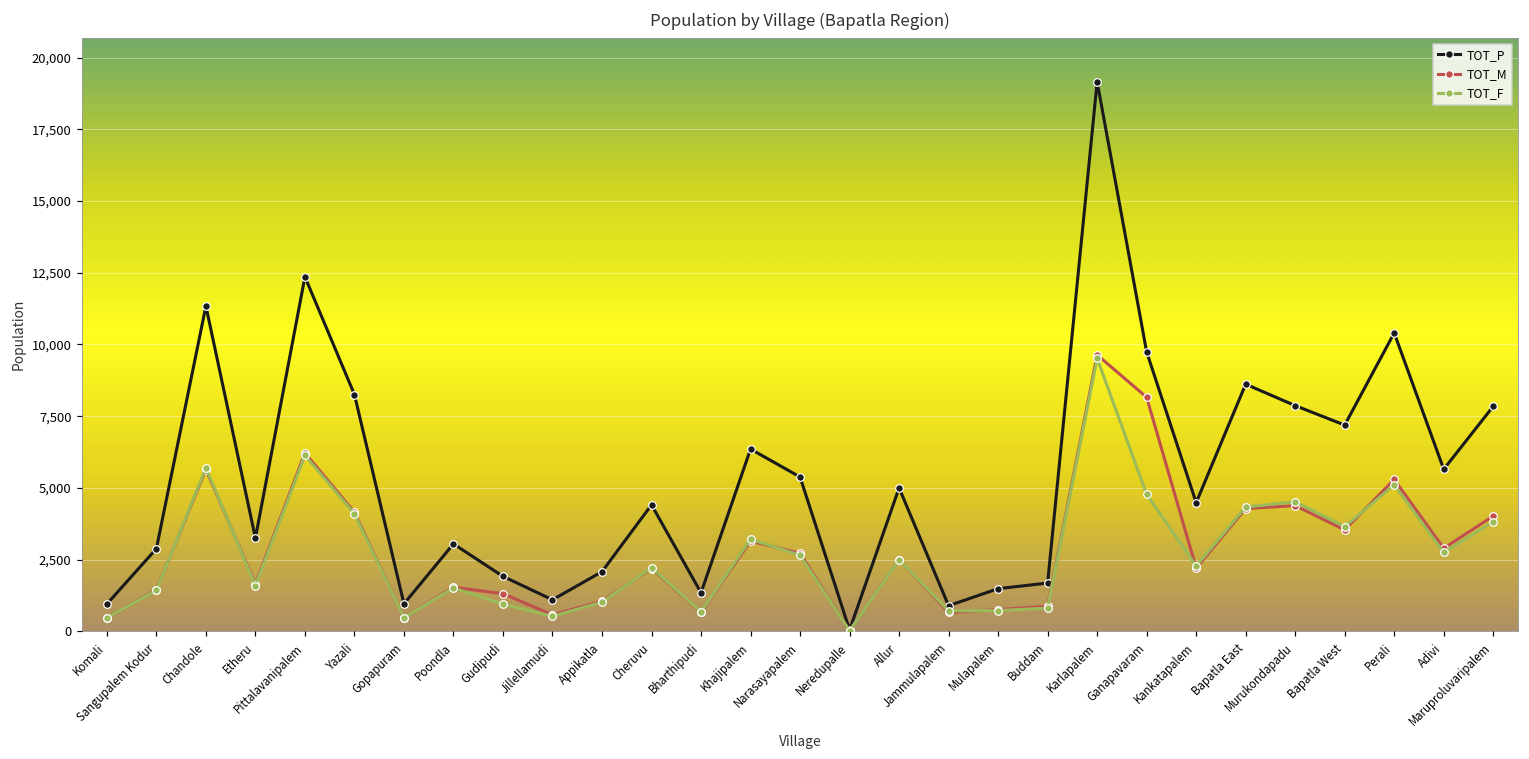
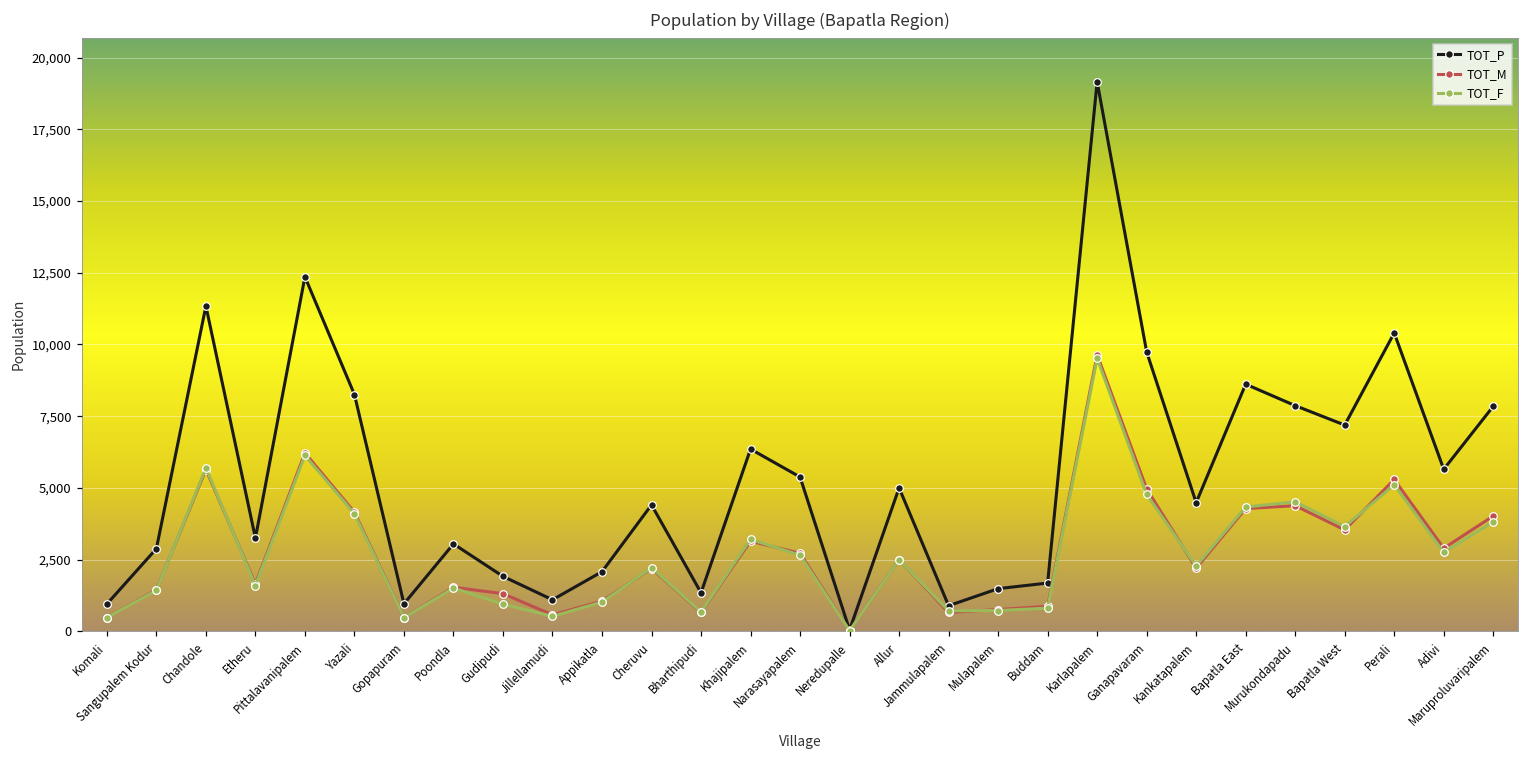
TOT_M, Ganapavaram: 8,200 -> 5,000
